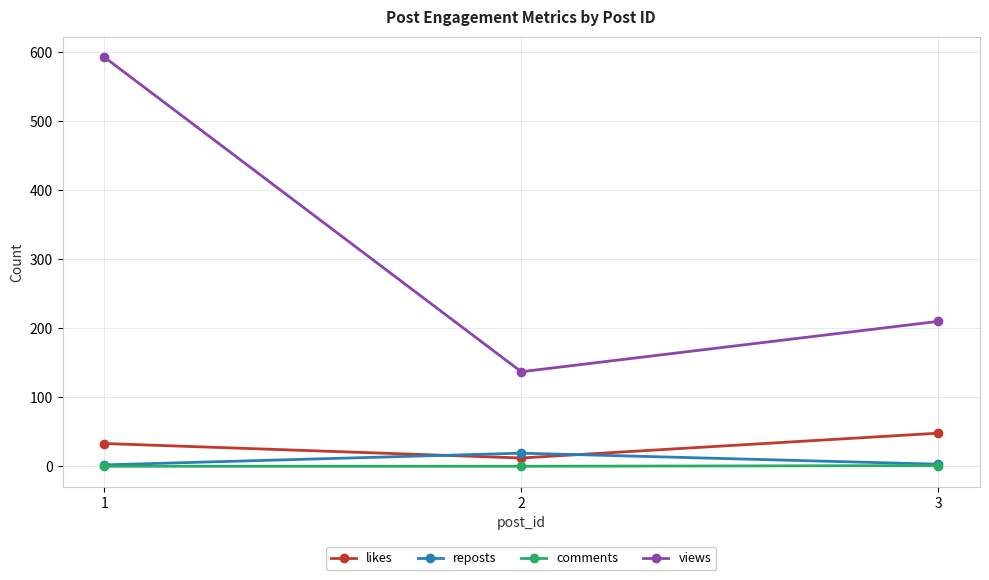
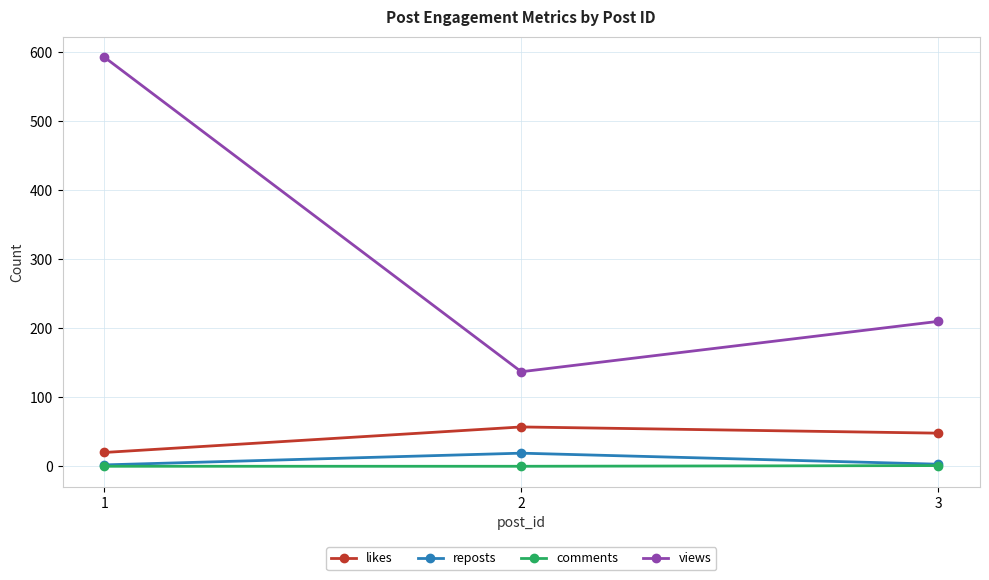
likes, 1: 30 -> 20
likes, 2: 10 -> 60
